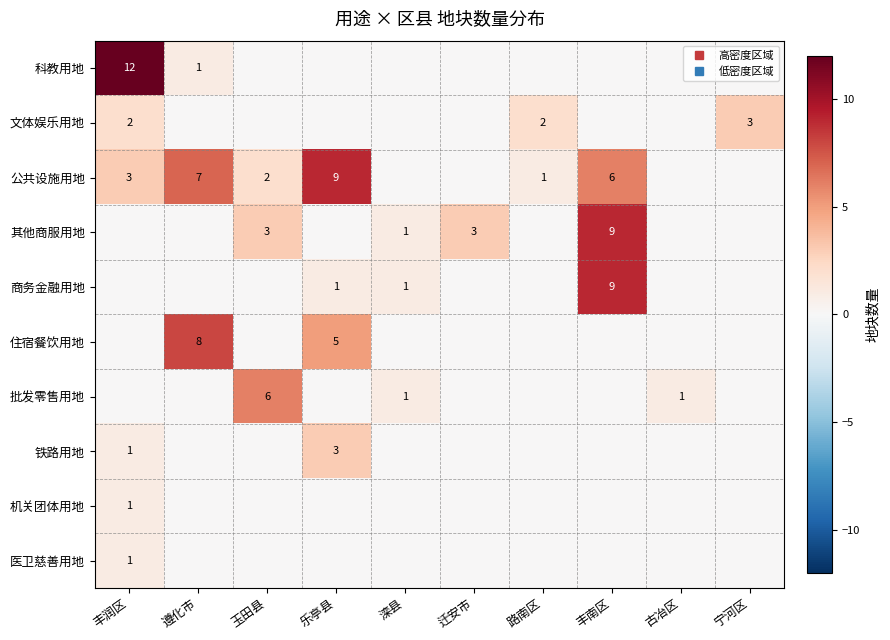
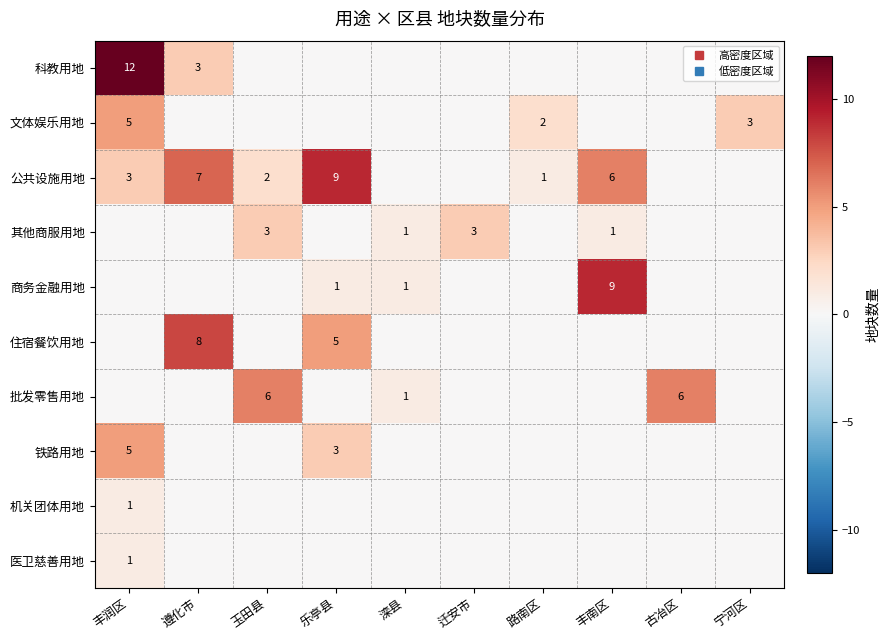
科教用地, 遵化市: 1 -> 3
文体娱乐用地, 丰润区: 2 -> 5
其他商服用地, 丰南区: 9 -> 1
批发零售用地, 古冶区: 1 -> 6
铁路用地, 丰润区: 1 -> 5
